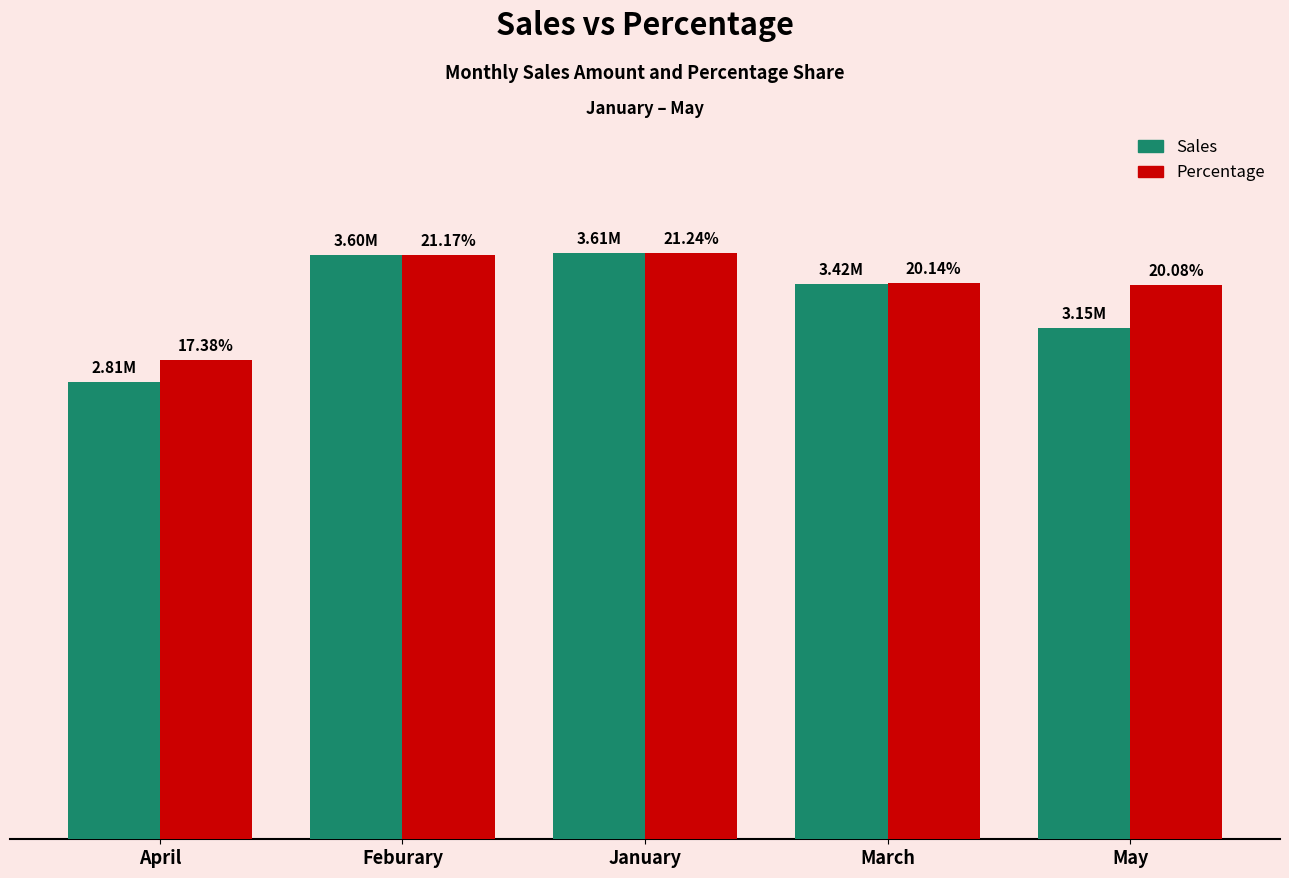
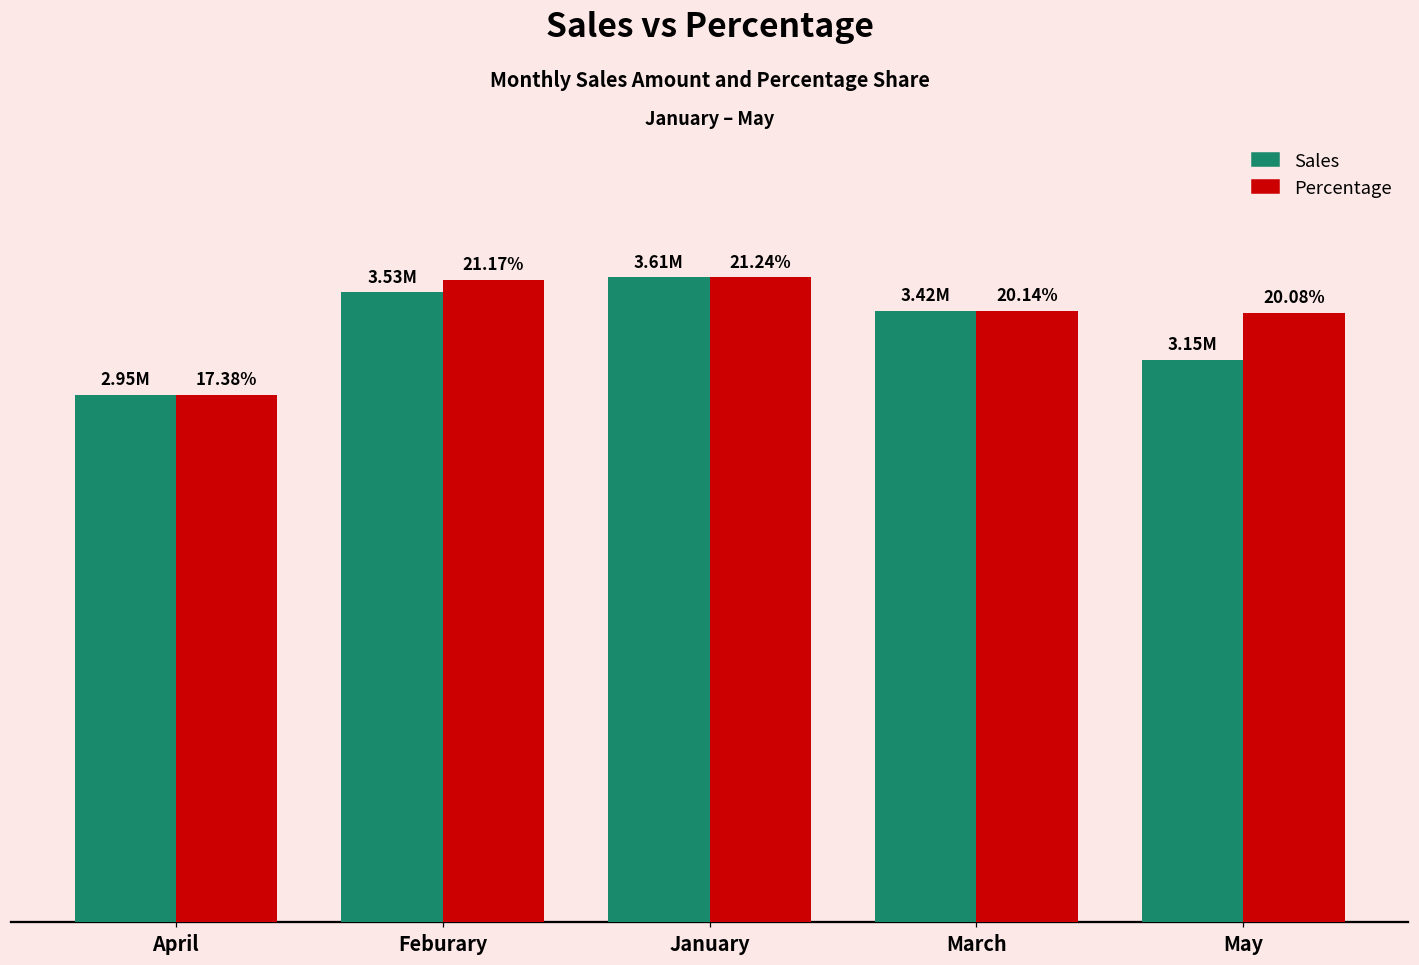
Sales, April: 2.81M -> 2.95M
Sales, Feburary: 3.60M -> 3.53M
